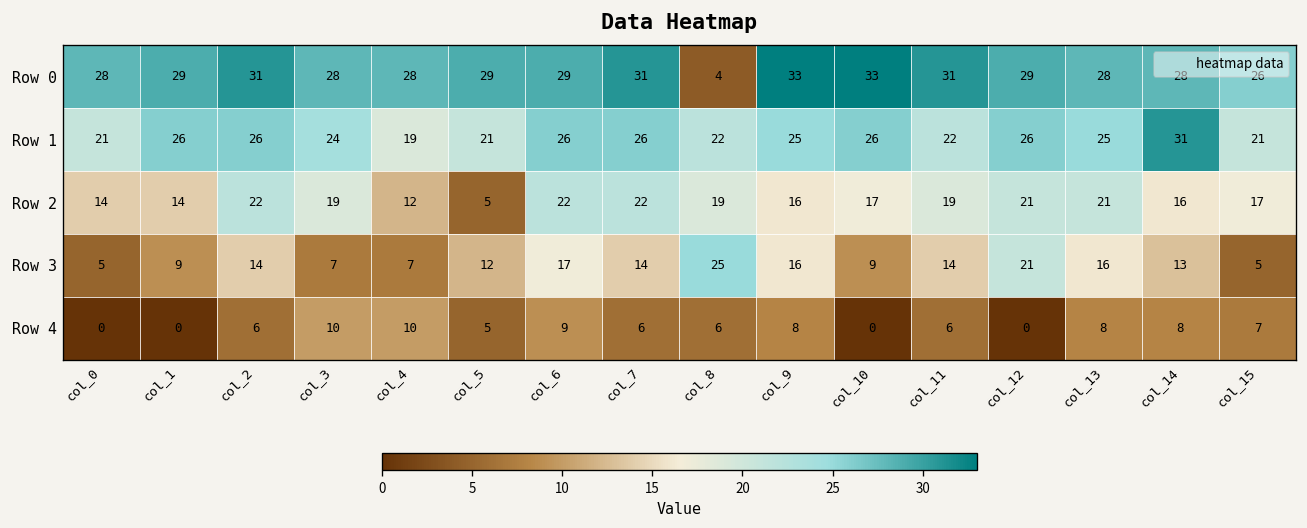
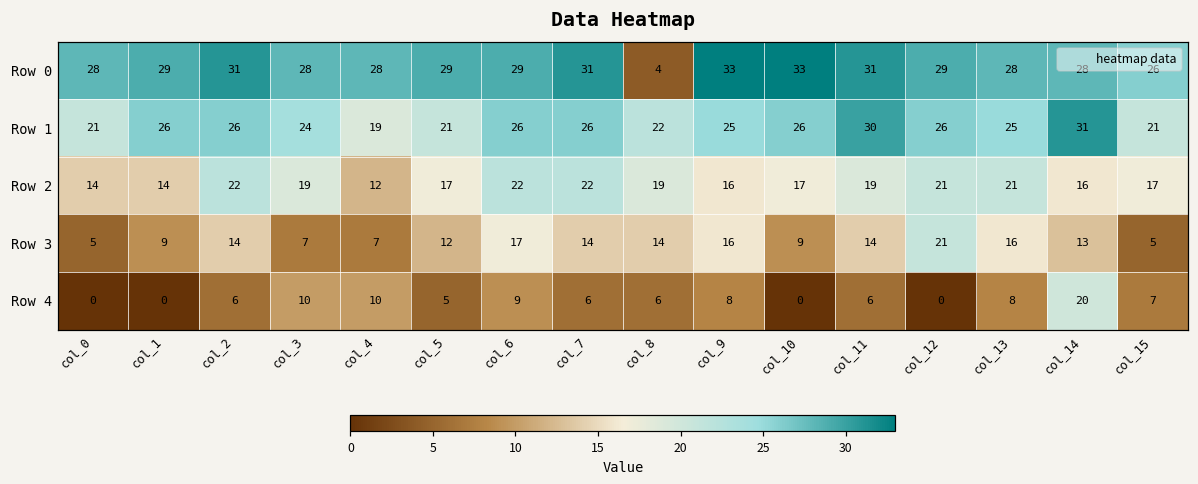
Row 1, col_11: 22 -> 30
Row 2, col_5: 5 -> 17
Row 3, col_8: 25 -> 14
Row 4, col_14: 8 -> 20
